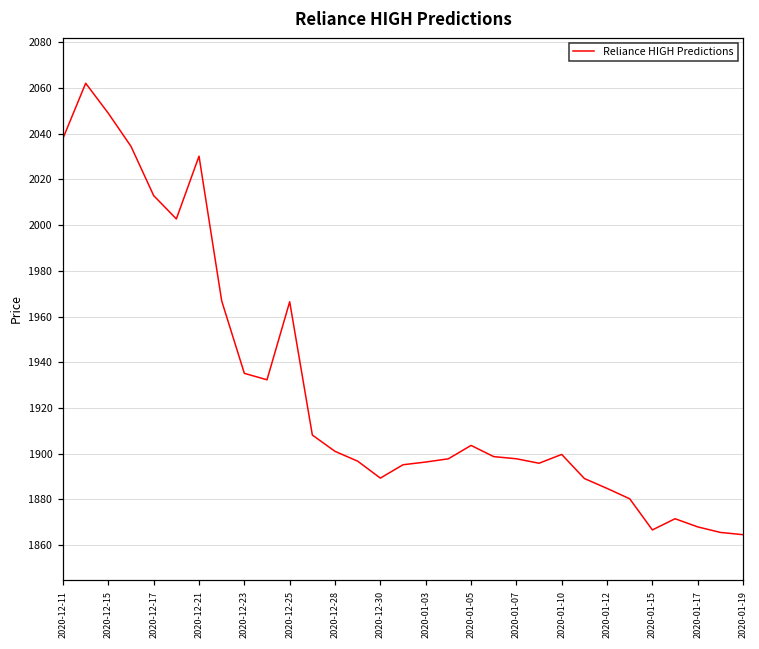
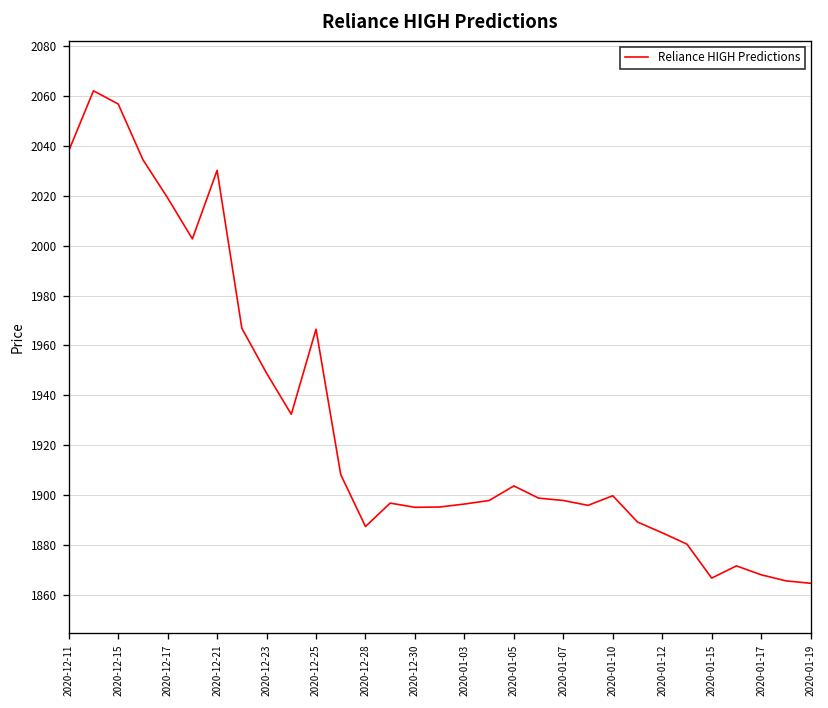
2020-12-15: 2049 -> 2057
2020-12-17: 2013 -> 2019
2020-12-23: 1935 -> 1949
2020-12-28: 1901 -> 1887
2020-12-30: 1889 -> 1895
